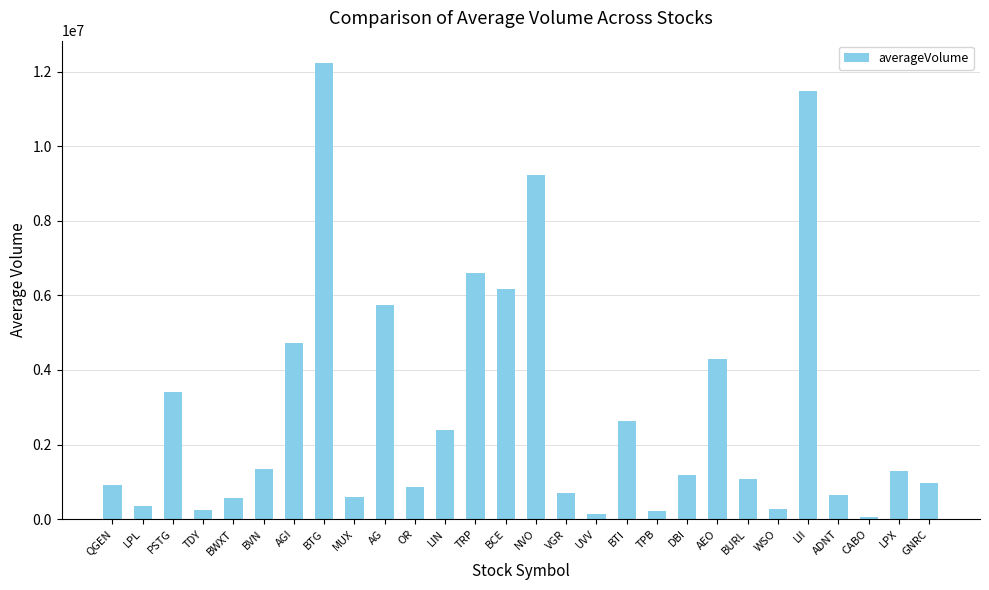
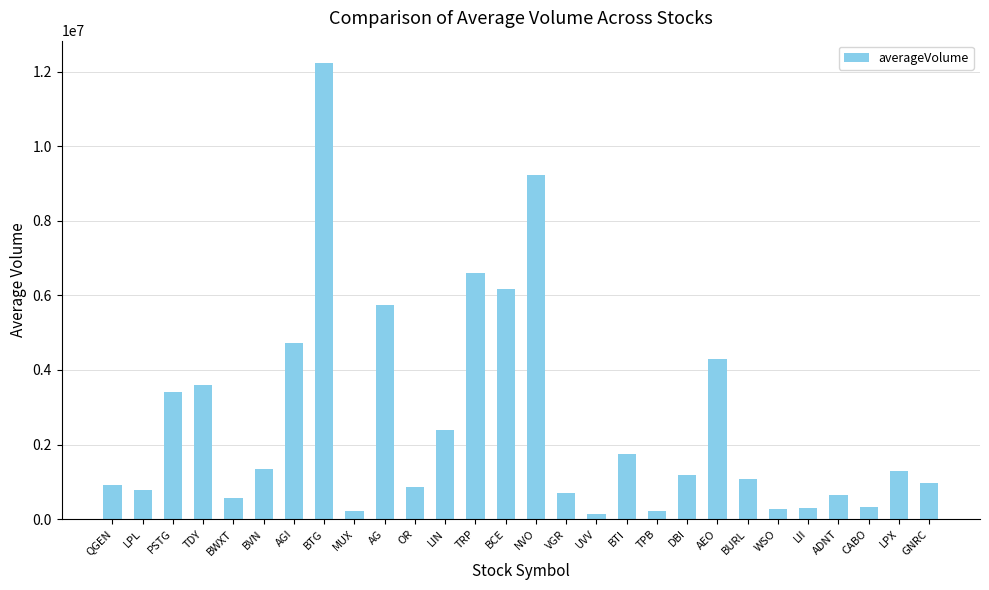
LPL: 400000 -> 800000
TDY: 200000 -> 3600000
MUX: 600000 -> 200000
BTI: 2600000 -> 1800000
LII: 11500000 -> 300000
CABO: 0 -> 300000
